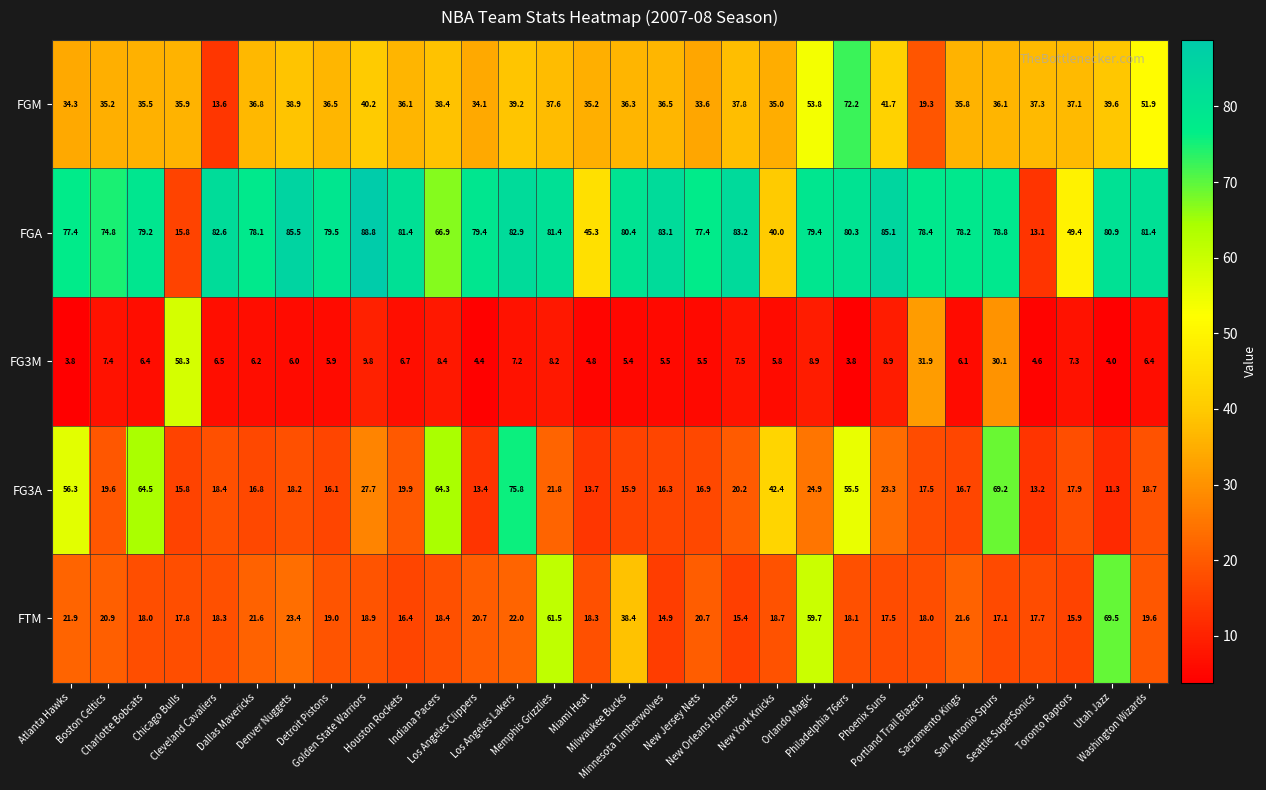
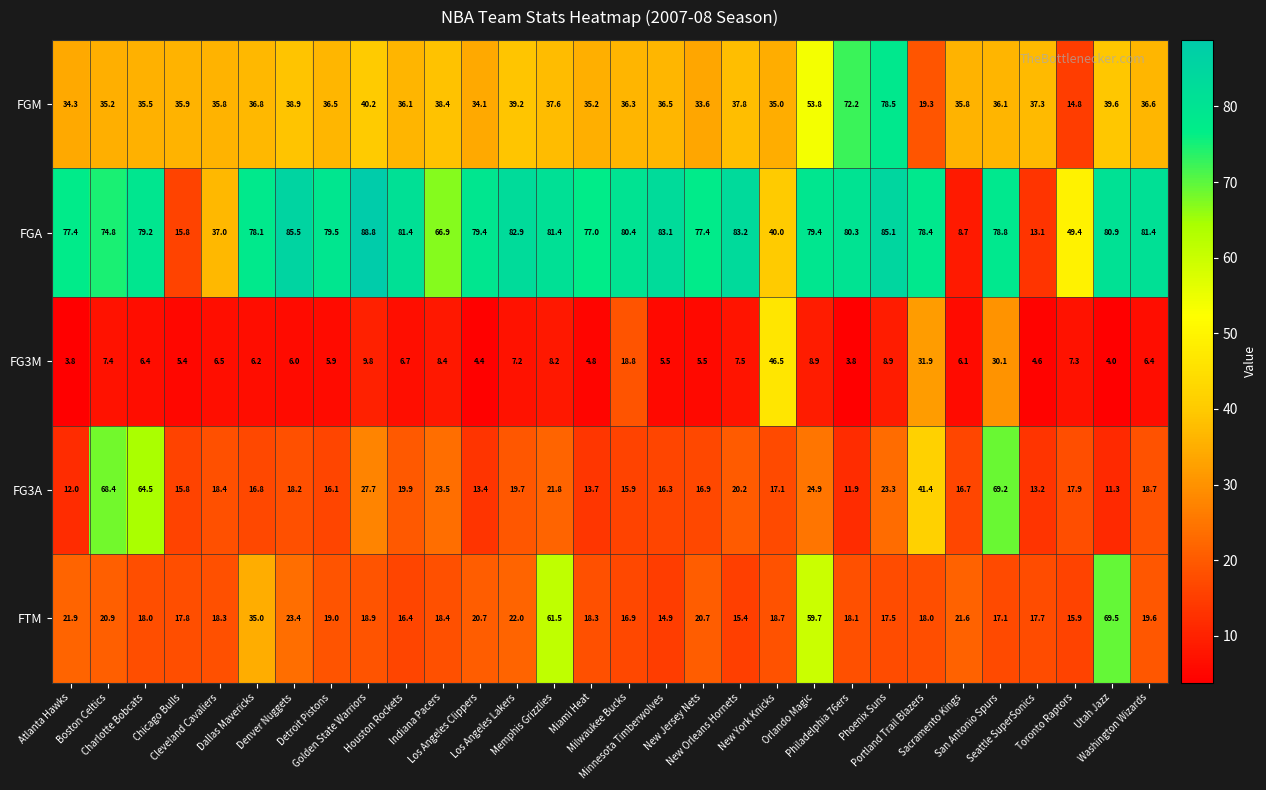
FGM, Cleveland Cavaliers: 13.6 -> 35.8
FGM, Phoenix Suns: 41.7 -> 78.5
FGM, Toronto Raptors: 37.1 -> 14.8
FGM, Washington Wizards: 51.9 -> 36.6
FGA, Cleveland Cavaliers: 82.6 -> 37.0
FGA, Miami Heat: 45.3 -> 77.0
FGA, Sacramento Kings: 78.2 -> 8.7
FG3M, Chicago Bulls: 58.3 -> 5.4
FG3M, Milwaukee Bucks: 5.4 -> 18.8
FG3M, New York Knicks: 5.8 -> 46.5
FG3A, Atlanta Hawks: 56.3 -> 12.0
FG3A, Boston Celtics: 19.6 -> 68.4
FG3A, Indiana Pacers: 64.3 -> 23.5
FG3A, Los Angeles Lakers: 75.8 -> 19.7
FG3A, New York Knicks: 42.4 -> 17.1
FG3A, Philadelphia 76ers: 55.5 -> 11.9
FG3A, Portland Trail Blazers: 17.5 -> 41.4
FTM, Dallas Mavericks: 21.6 -> 35.0
FTM, Milwaukee Bucks: 38.4 -> 16.9
